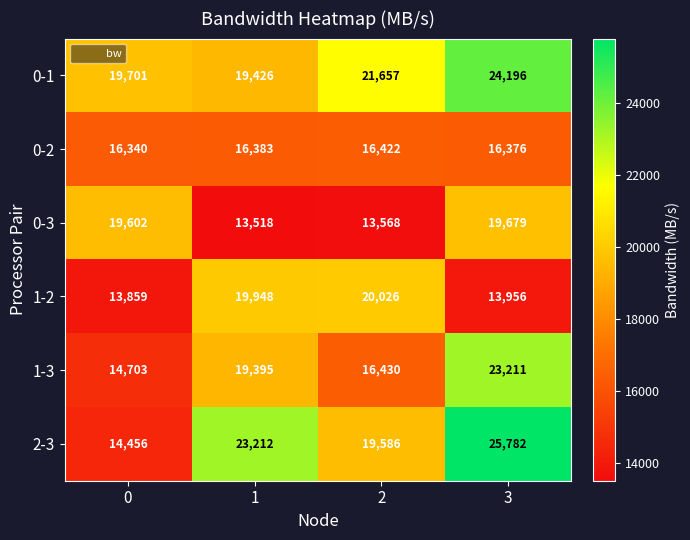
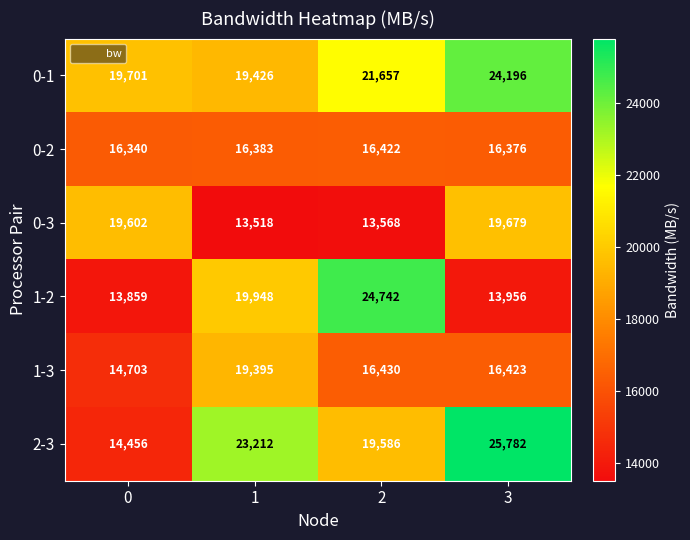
1-2, 2: 20,026 -> 24,742
1-3, 3: 23,211 -> 16,423
